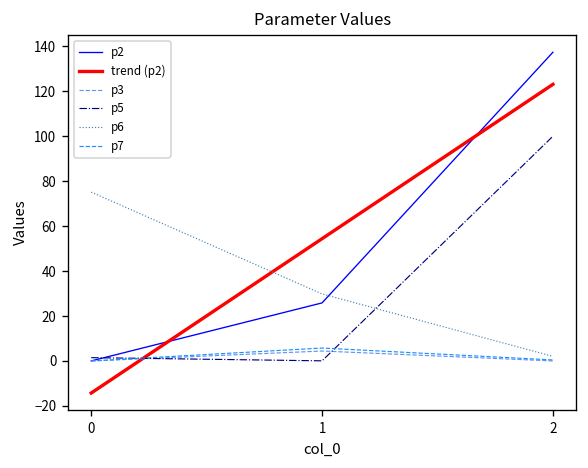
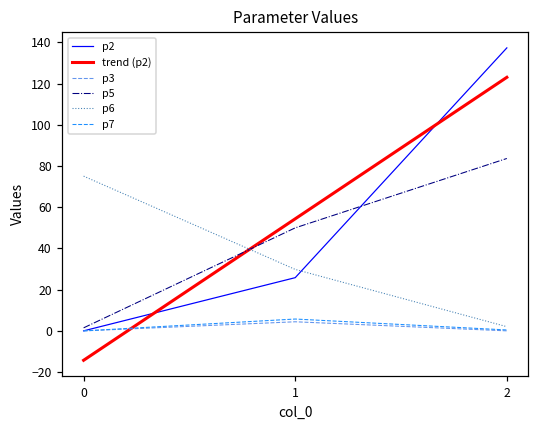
p5, 1: 0 -> 50
p5, 2: 100 -> 84
